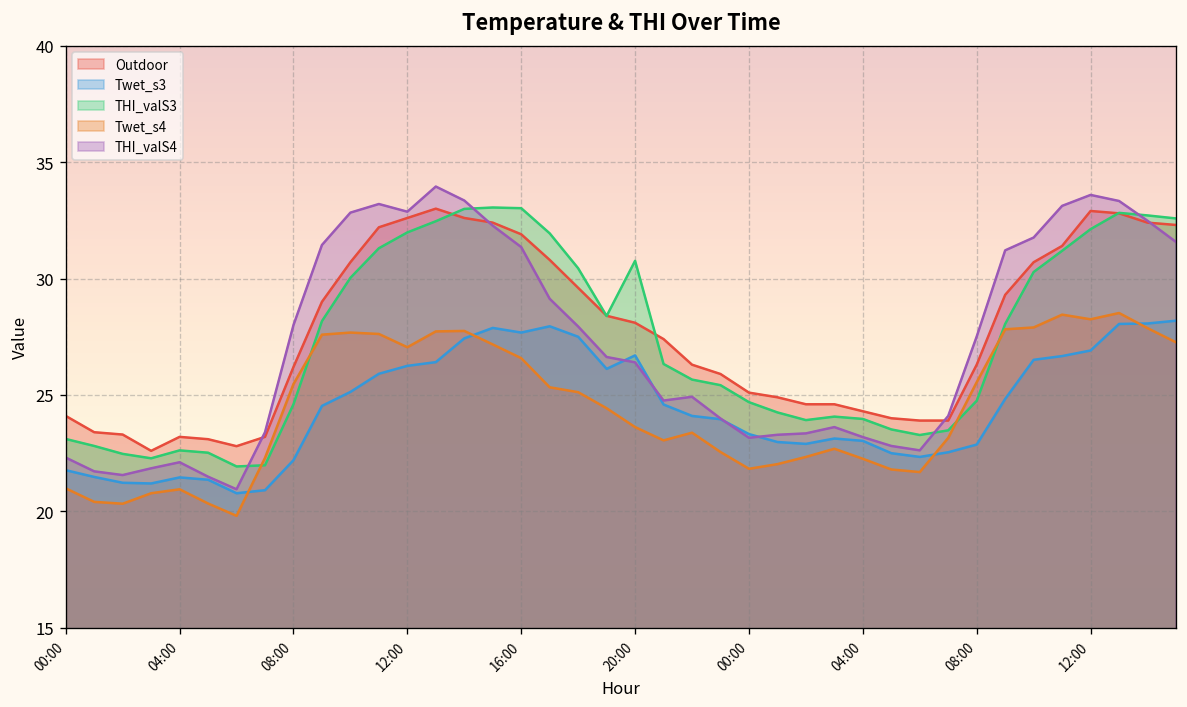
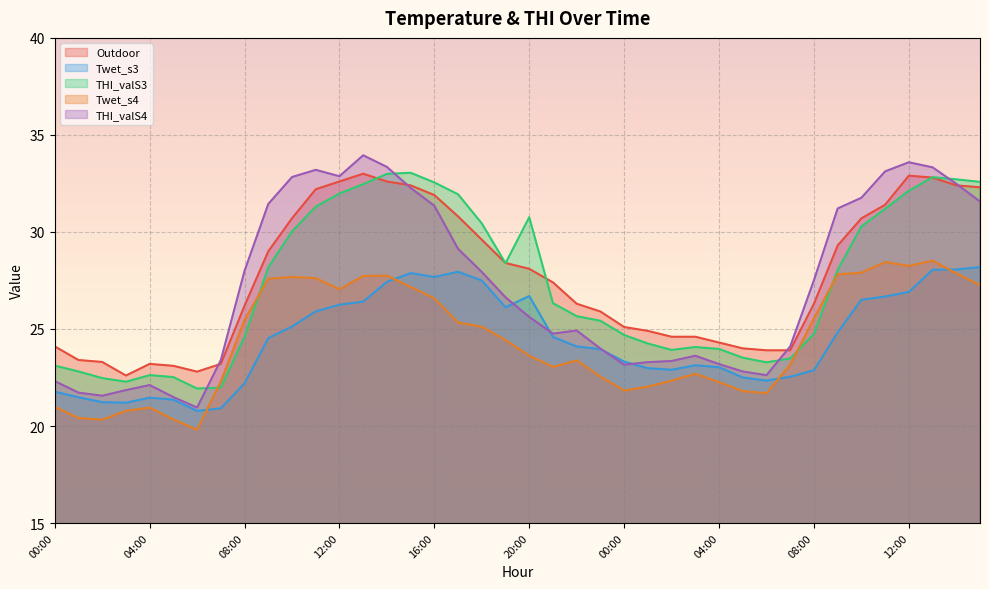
THI_valS3, 16:00: 33.0 -> 32.6
THI_valS4, 20:00: 26.4 -> 25.6
